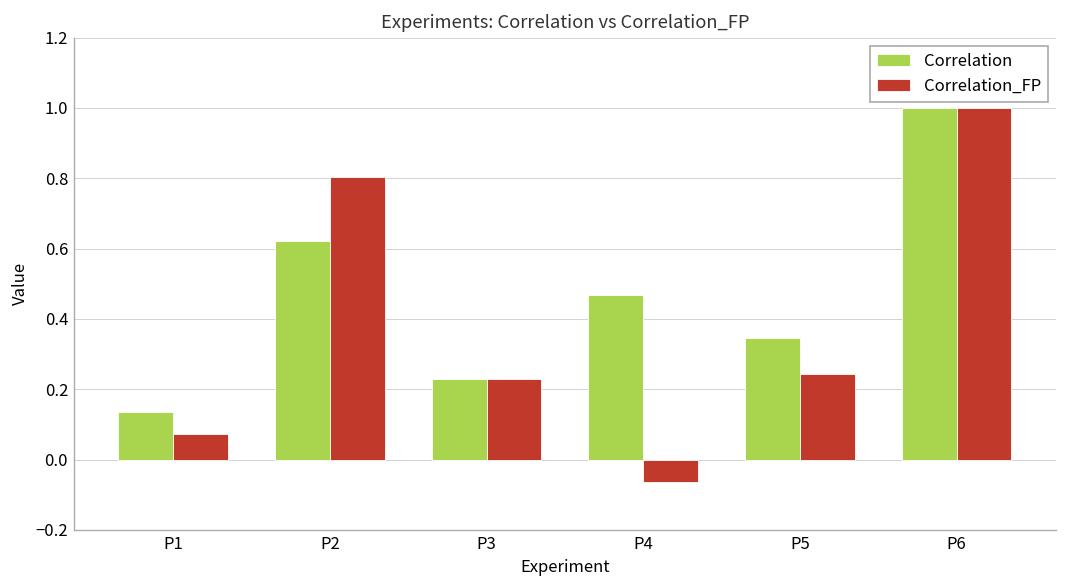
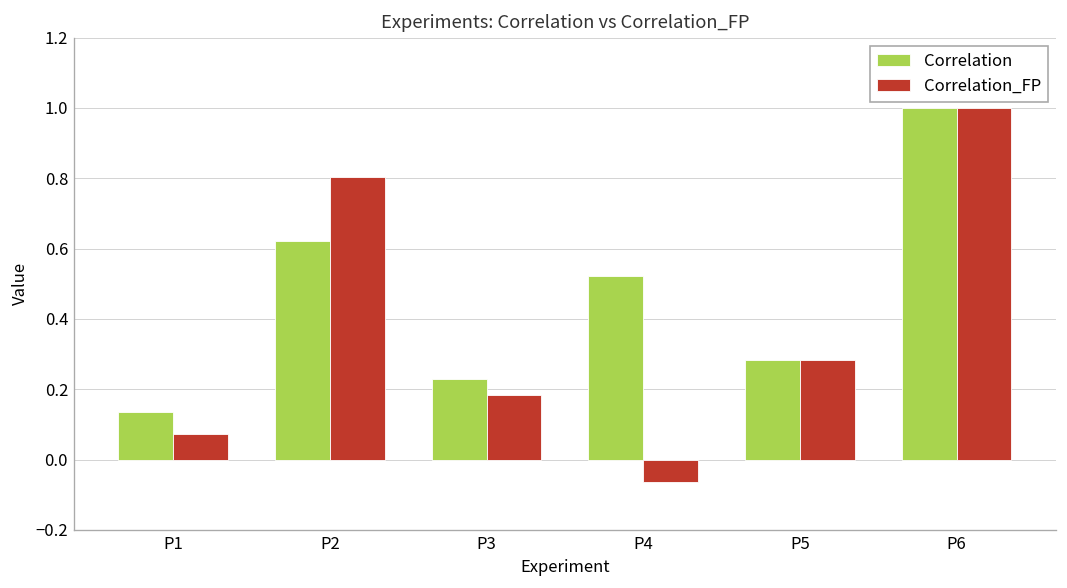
Correlation_FP, P3: 0.23 -> 0.18
Correlation, P4: 0.47 -> 0.52
Correlation, P5: 0.35 -> 0.28
Correlation_FP, P5: 0.24 -> 0.28
